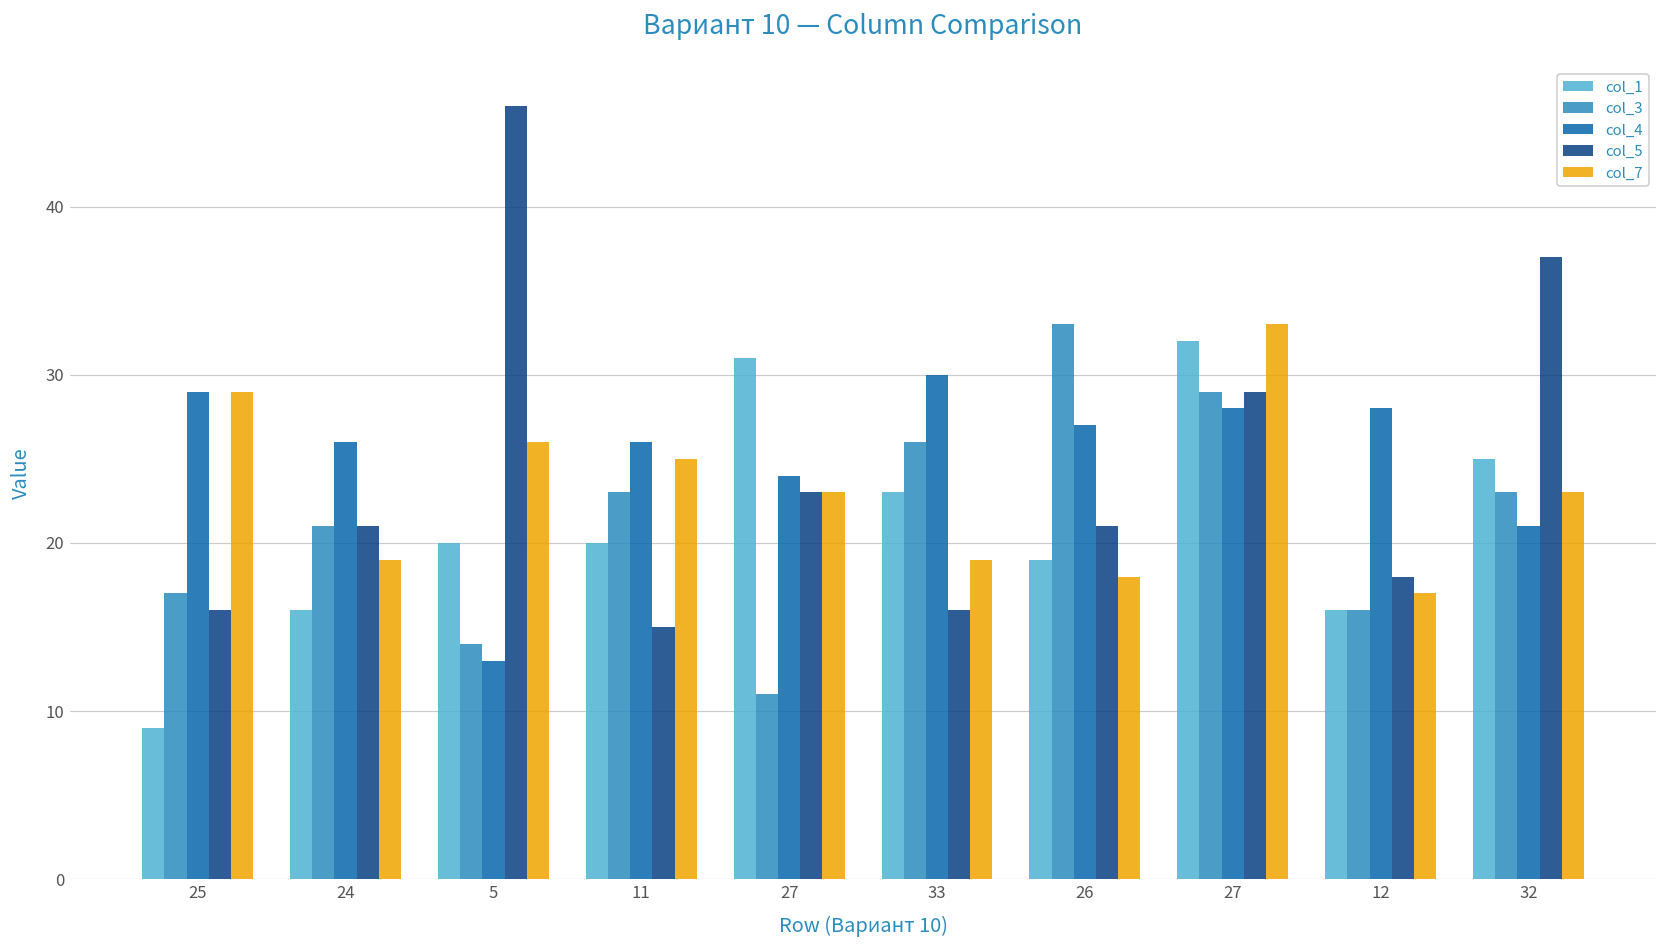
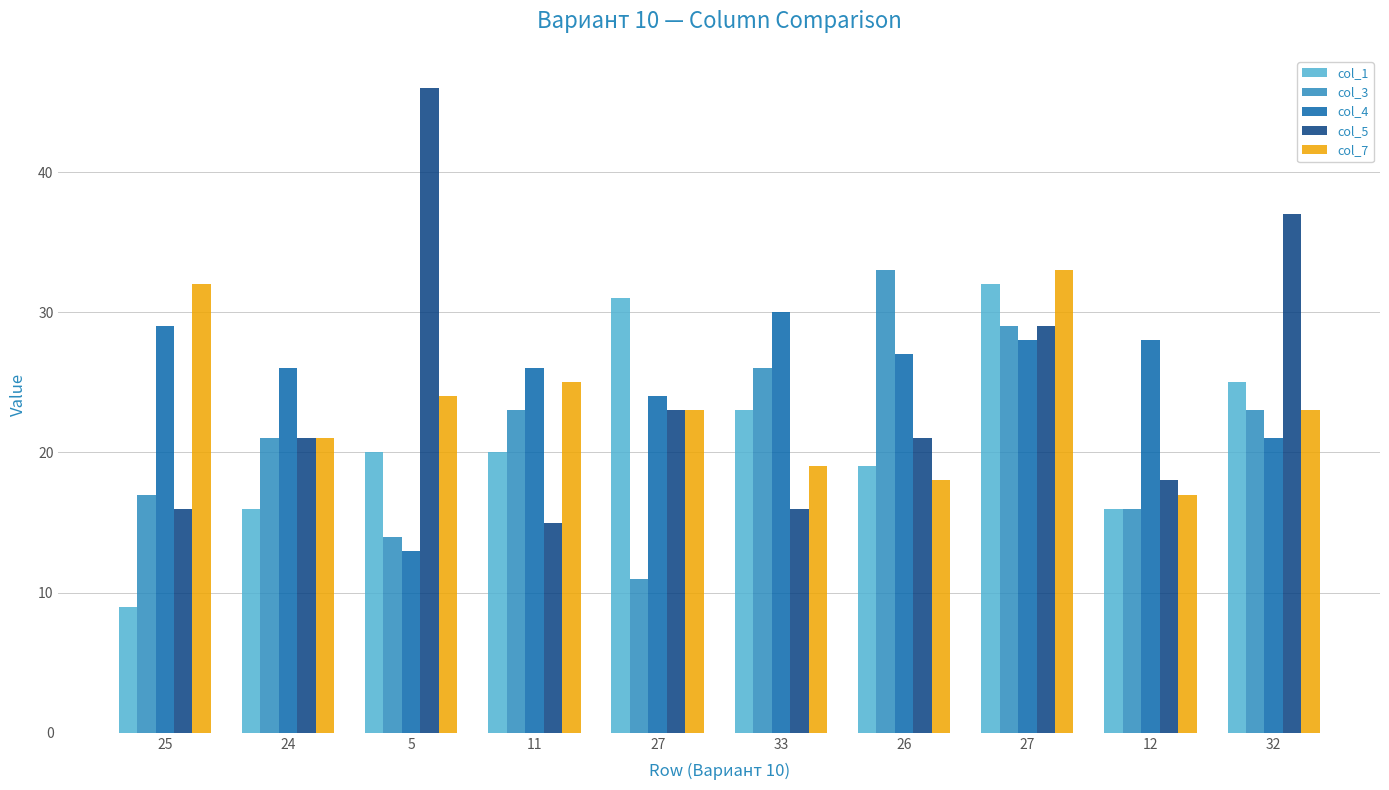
col_7, 25: 29 -> 32
col_7, 24: 19 -> 21
col_7, 5: 26 -> 24
